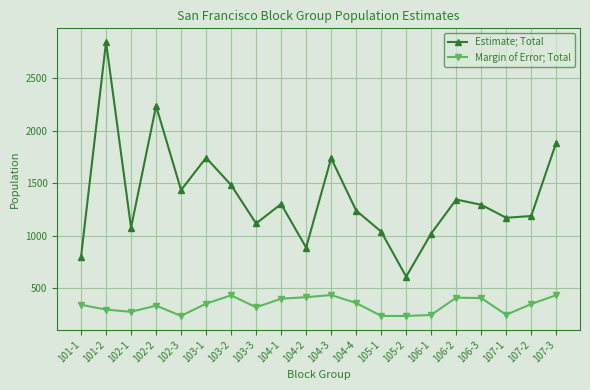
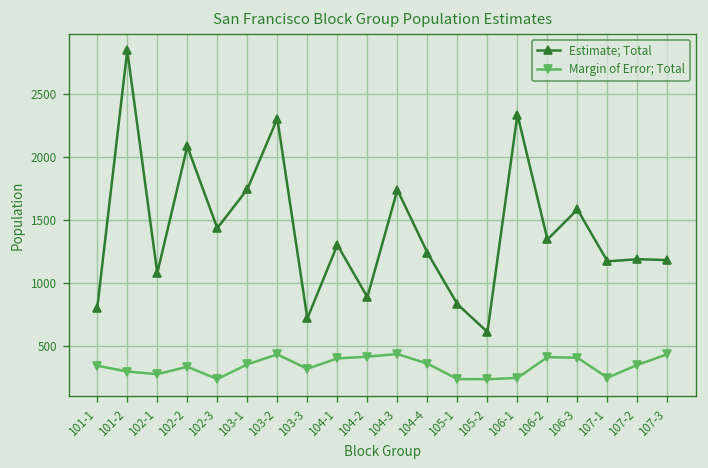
Estimate; Total, 102-2: 2240 -> 2090
Estimate; Total, 103-2: 1480 -> 2310
Estimate; Total, 103-3: 1120 -> 720
Estimate; Total, 105-1: 1040 -> 830
Estimate; Total, 106-1: 1020 -> 2340
Estimate; Total, 106-3: 1300 -> 1580
Estimate; Total, 107-3: 1890 -> 1180
